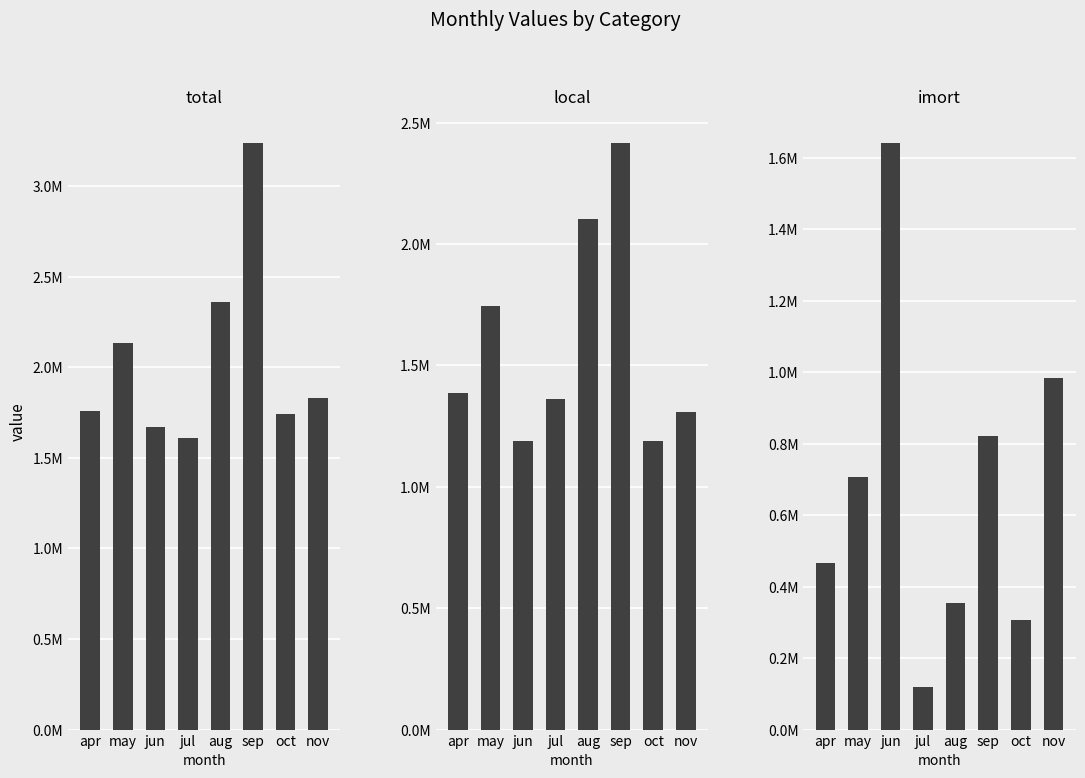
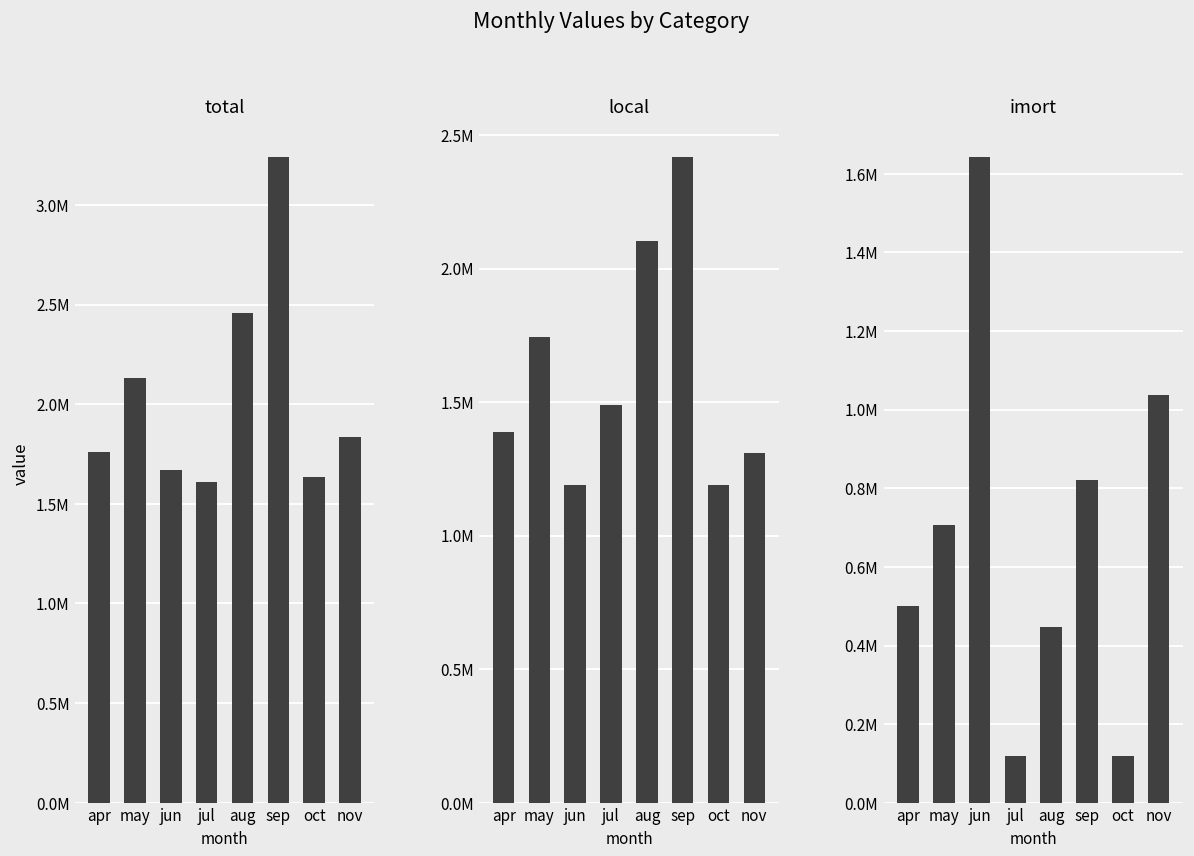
total, aug: 2360000 -> 2460000
total, oct: 1740000 -> 1630000
local, jul: 1360000 -> 1490000
imort, apr: 470000 -> 500000
imort, aug: 350000 -> 450000
imort, oct: 310000 -> 120000
imort, nov: 980000 -> 1040000
